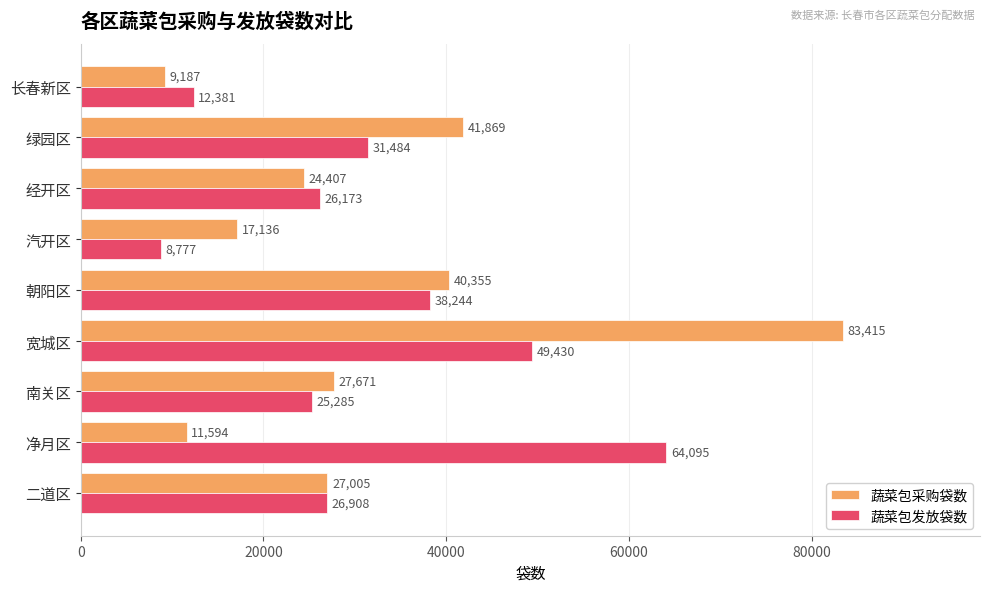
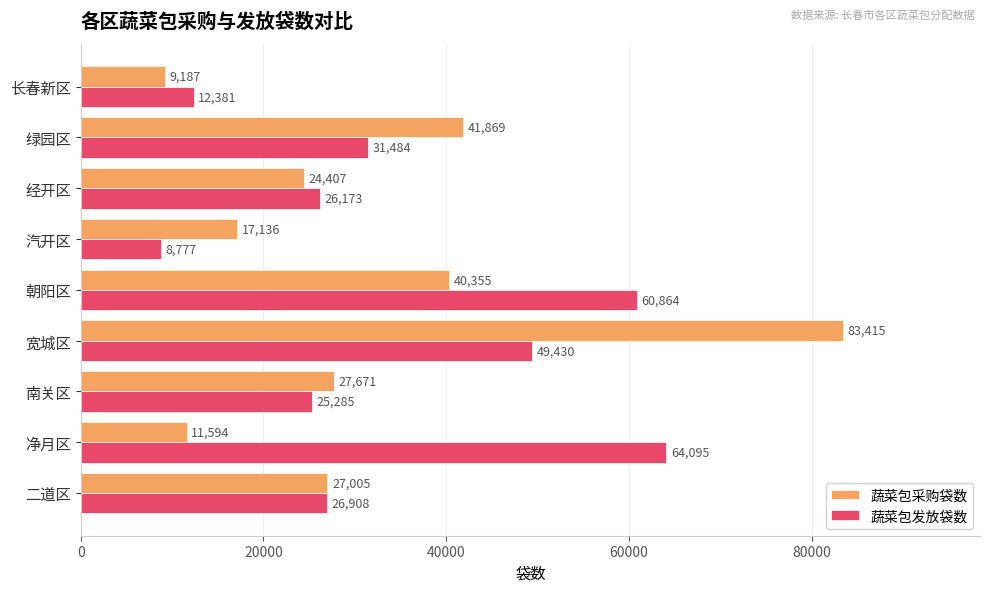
蔬菜包发放袋数, 朝阳区: 38,244 -> 60,864
